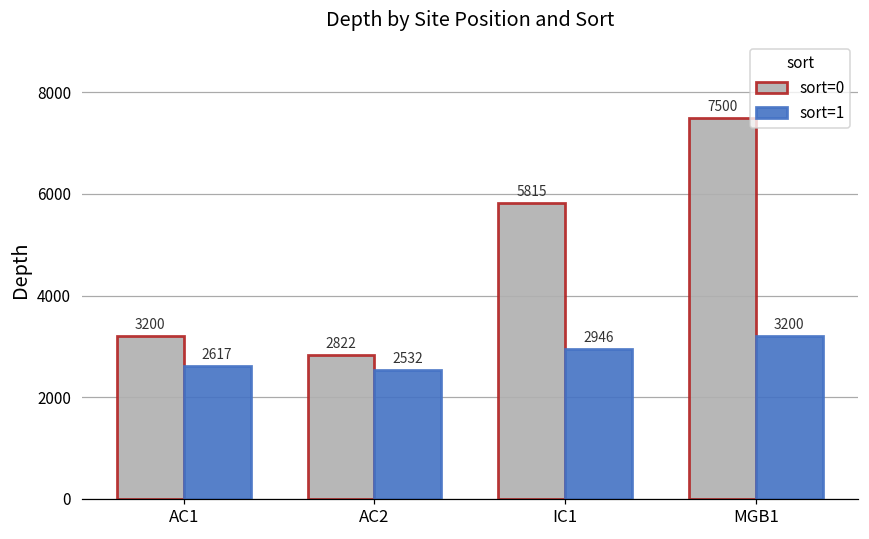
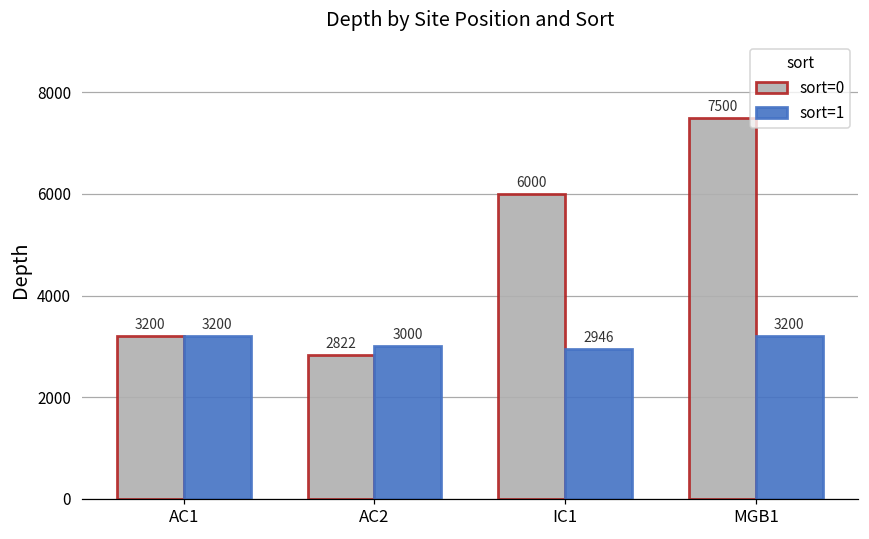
sort=1, AC1: 2617 -> 3200
sort=1, AC2: 2532 -> 3000
sort=0, IC1: 5815 -> 6000
